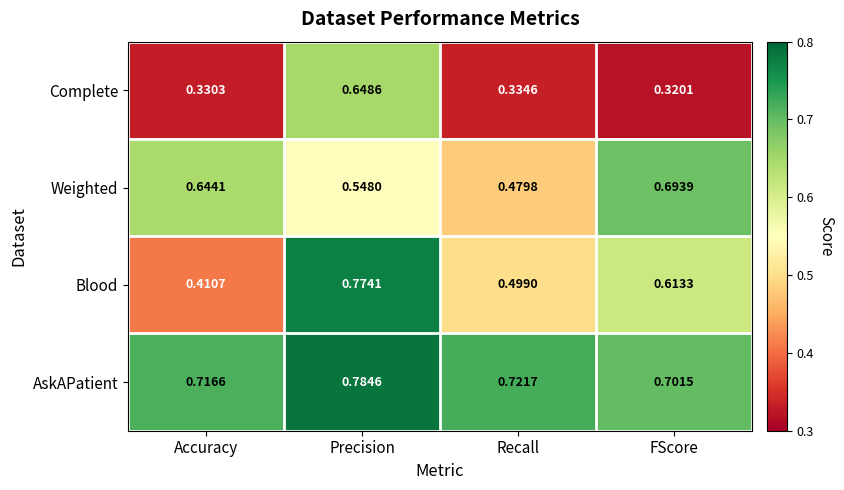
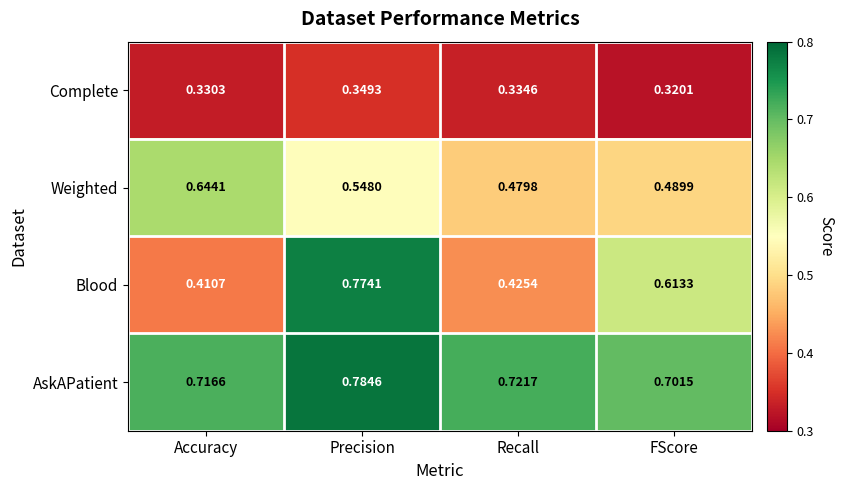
Complete, Precision: 0.6486 -> 0.3493
Weighted, FScore: 0.6939 -> 0.4899
Blood, Recall: 0.4990 -> 0.4254
